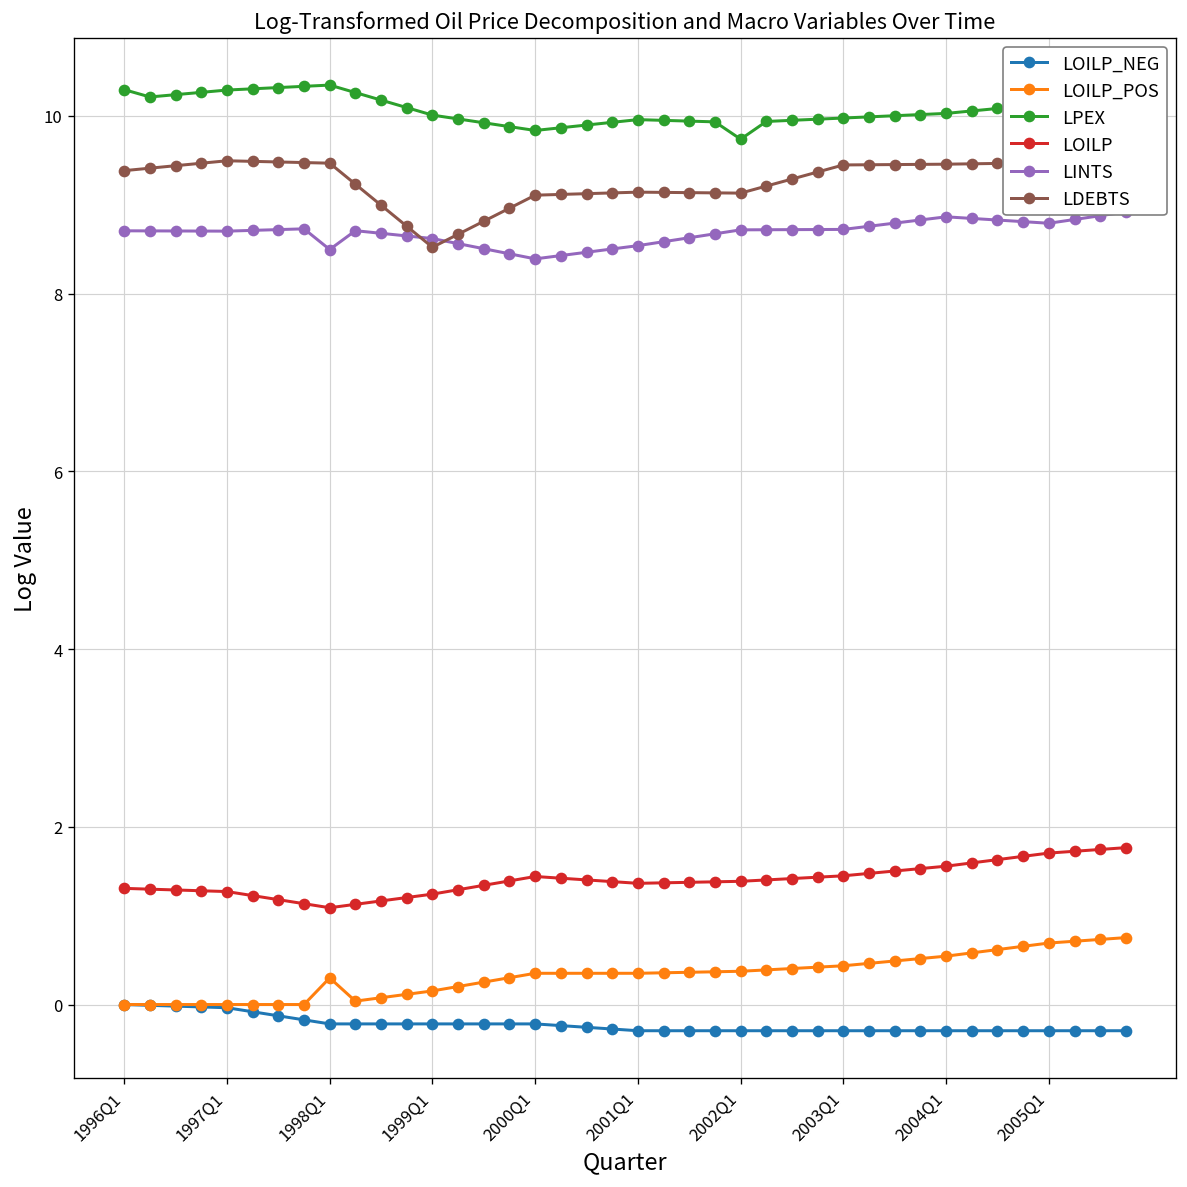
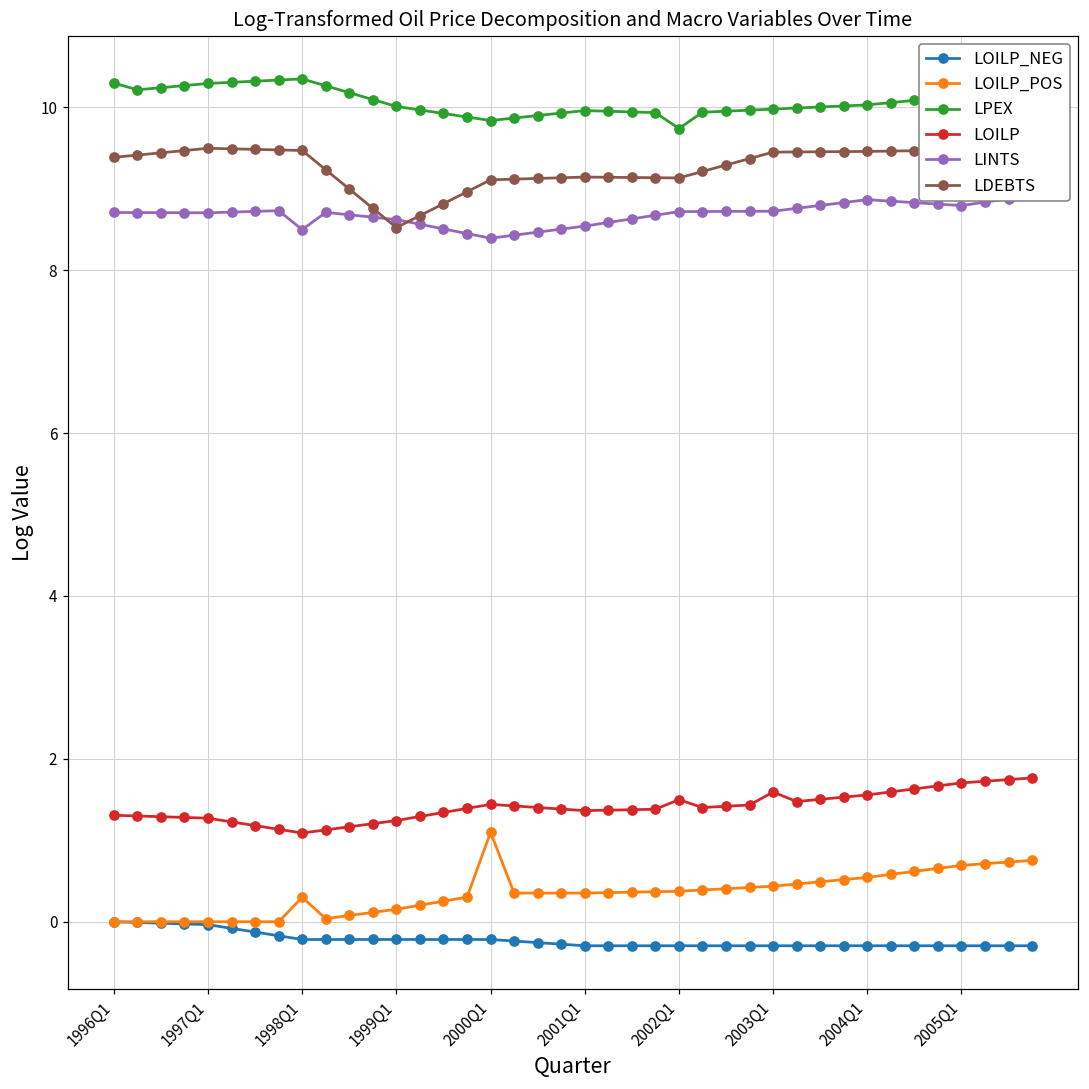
LOILP_POS, 2000Q1: 0.4 -> 1.1
LOILP, 2002Q1: 1.4 -> 1.5
LOILP, 2003Q1: 1.4 -> 1.6
